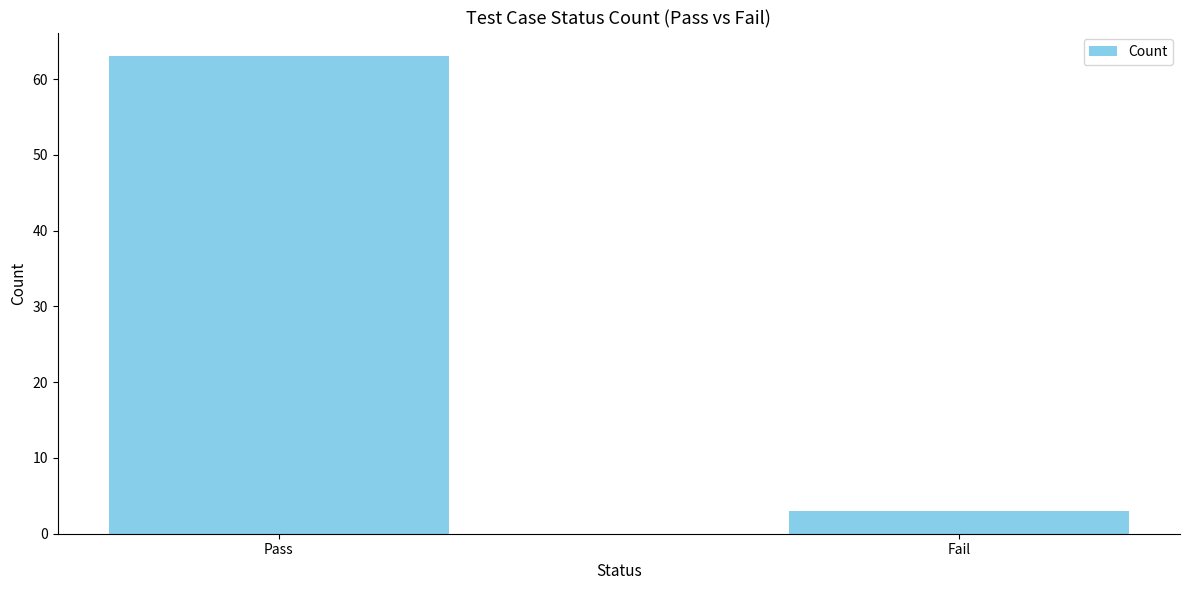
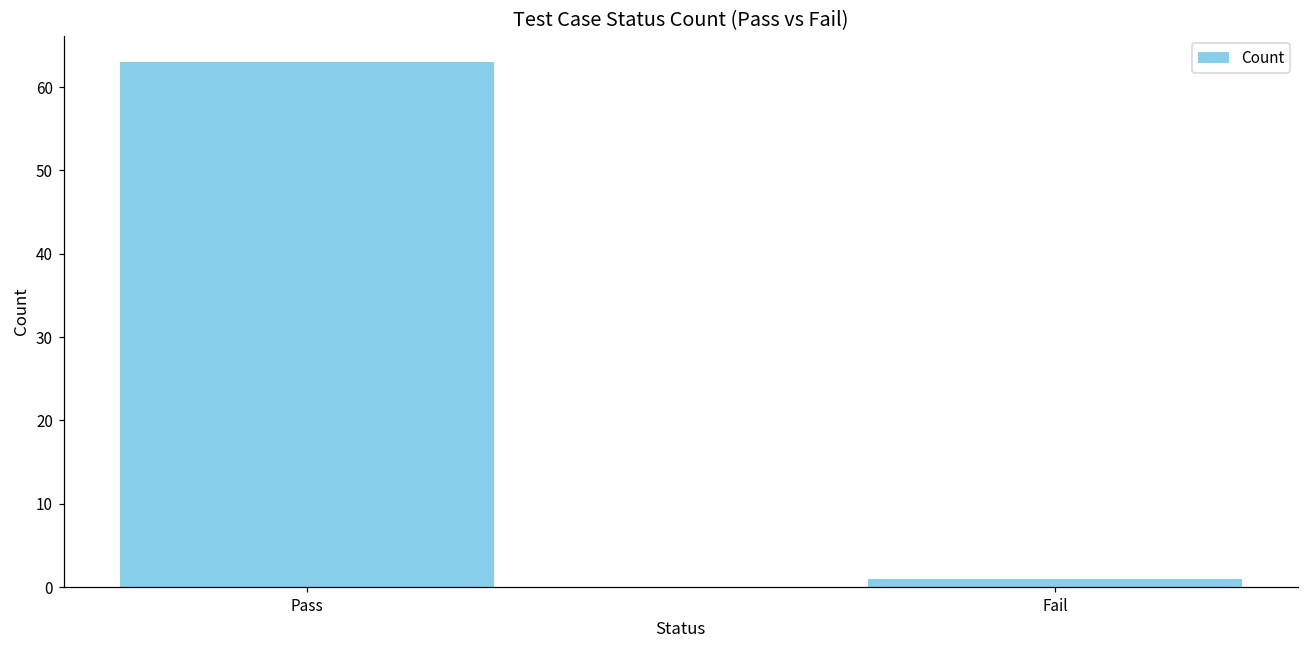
Fail: 3 -> 1
